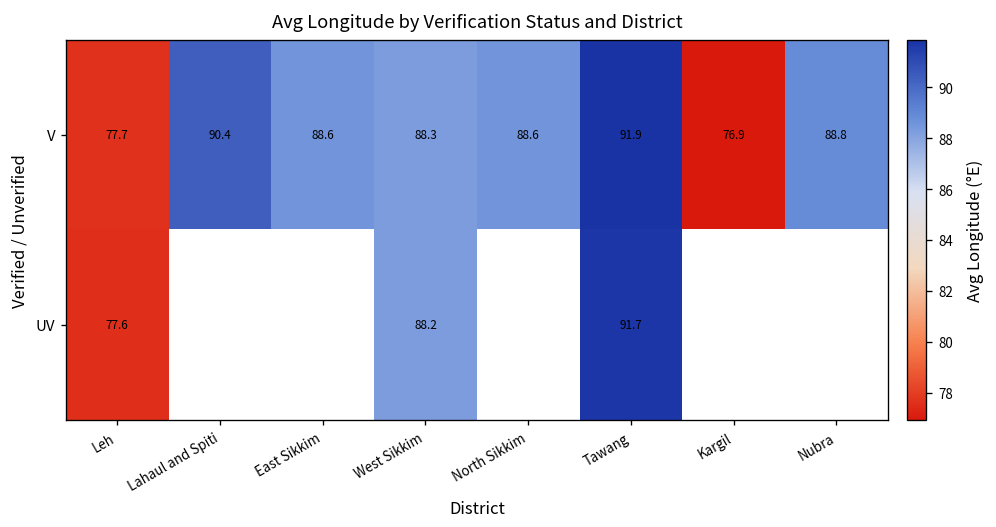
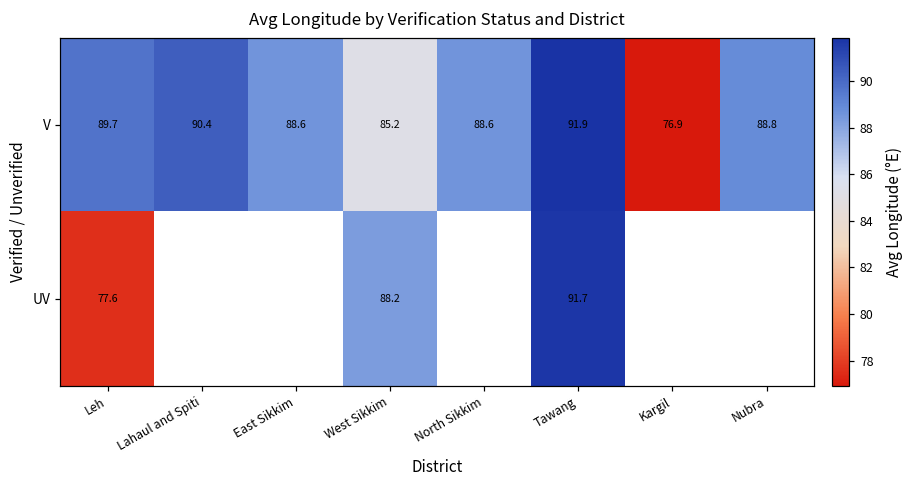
V, Leh: 77.7 -> 89.7
V, West Sikkim: 88.3 -> 85.2
